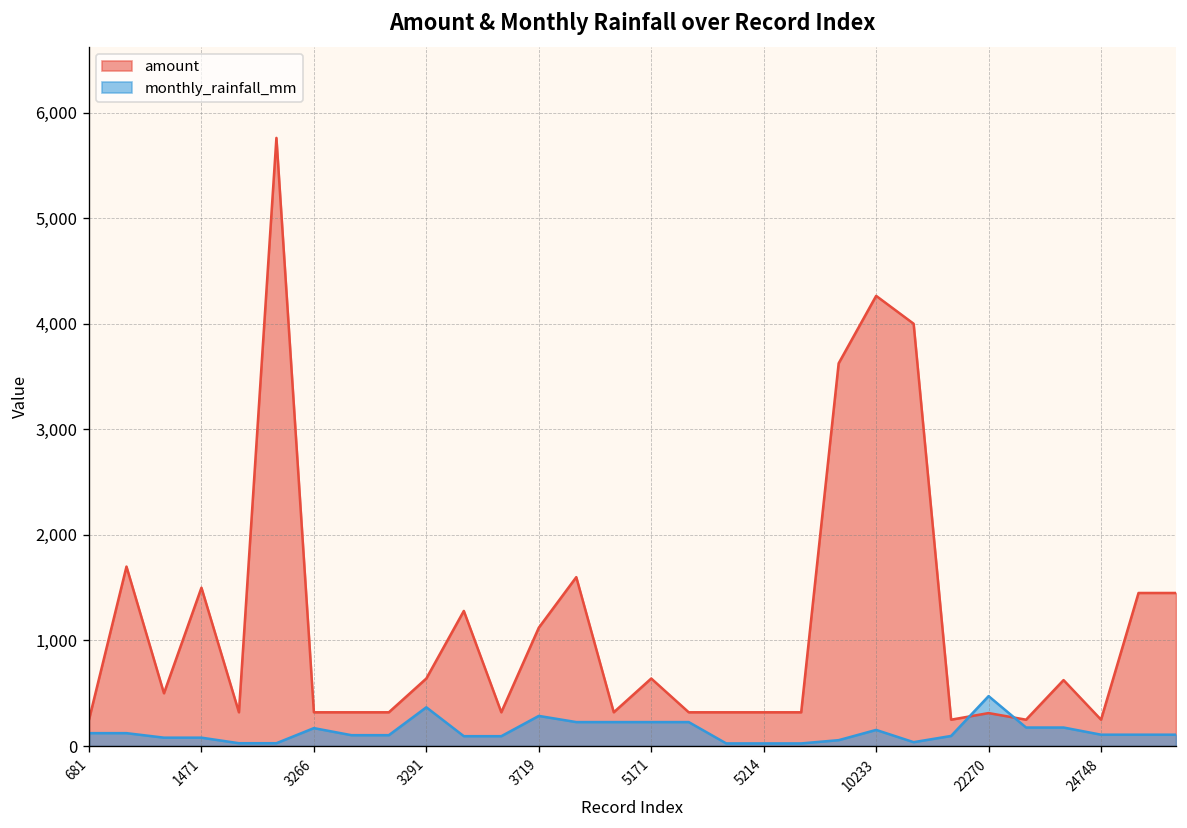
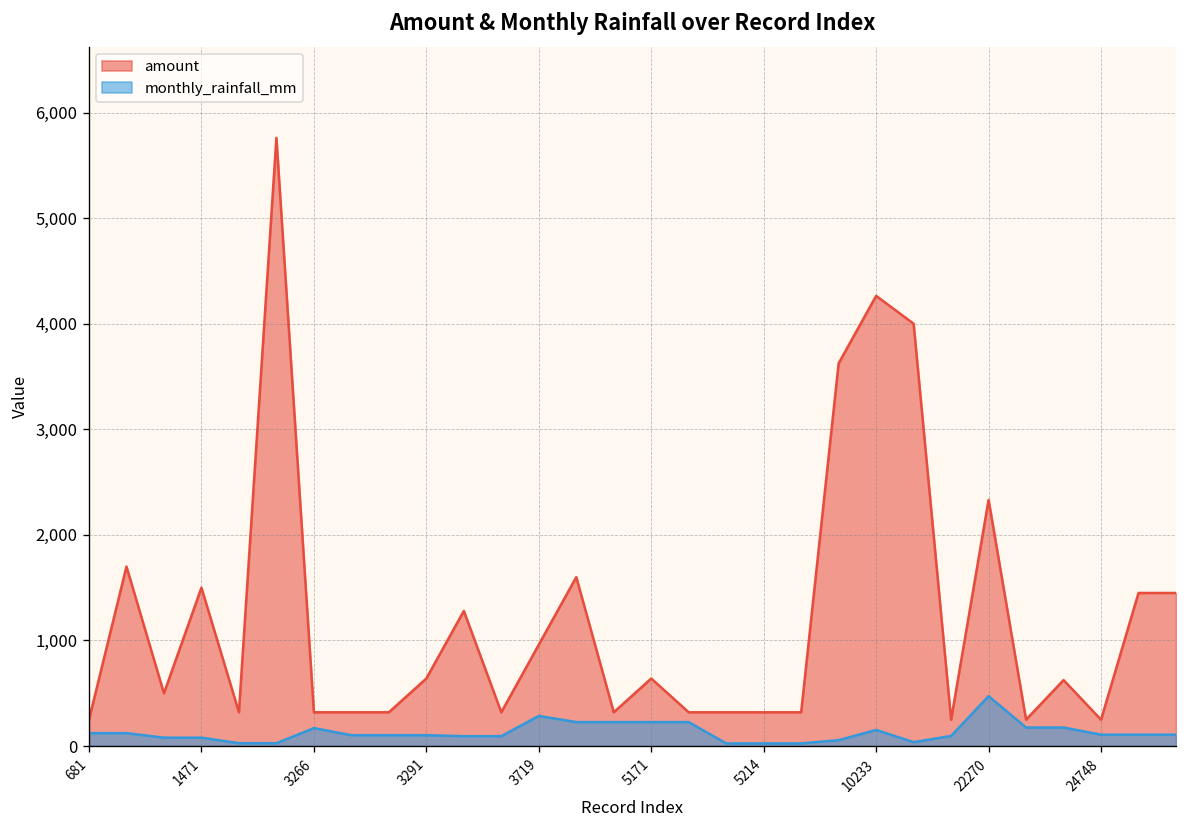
monthly_rainfall_mm, 3291: 400 -> 100
amount, 3719: 1,100 -> 1,000
amount, 22270: 300 -> 2,300
